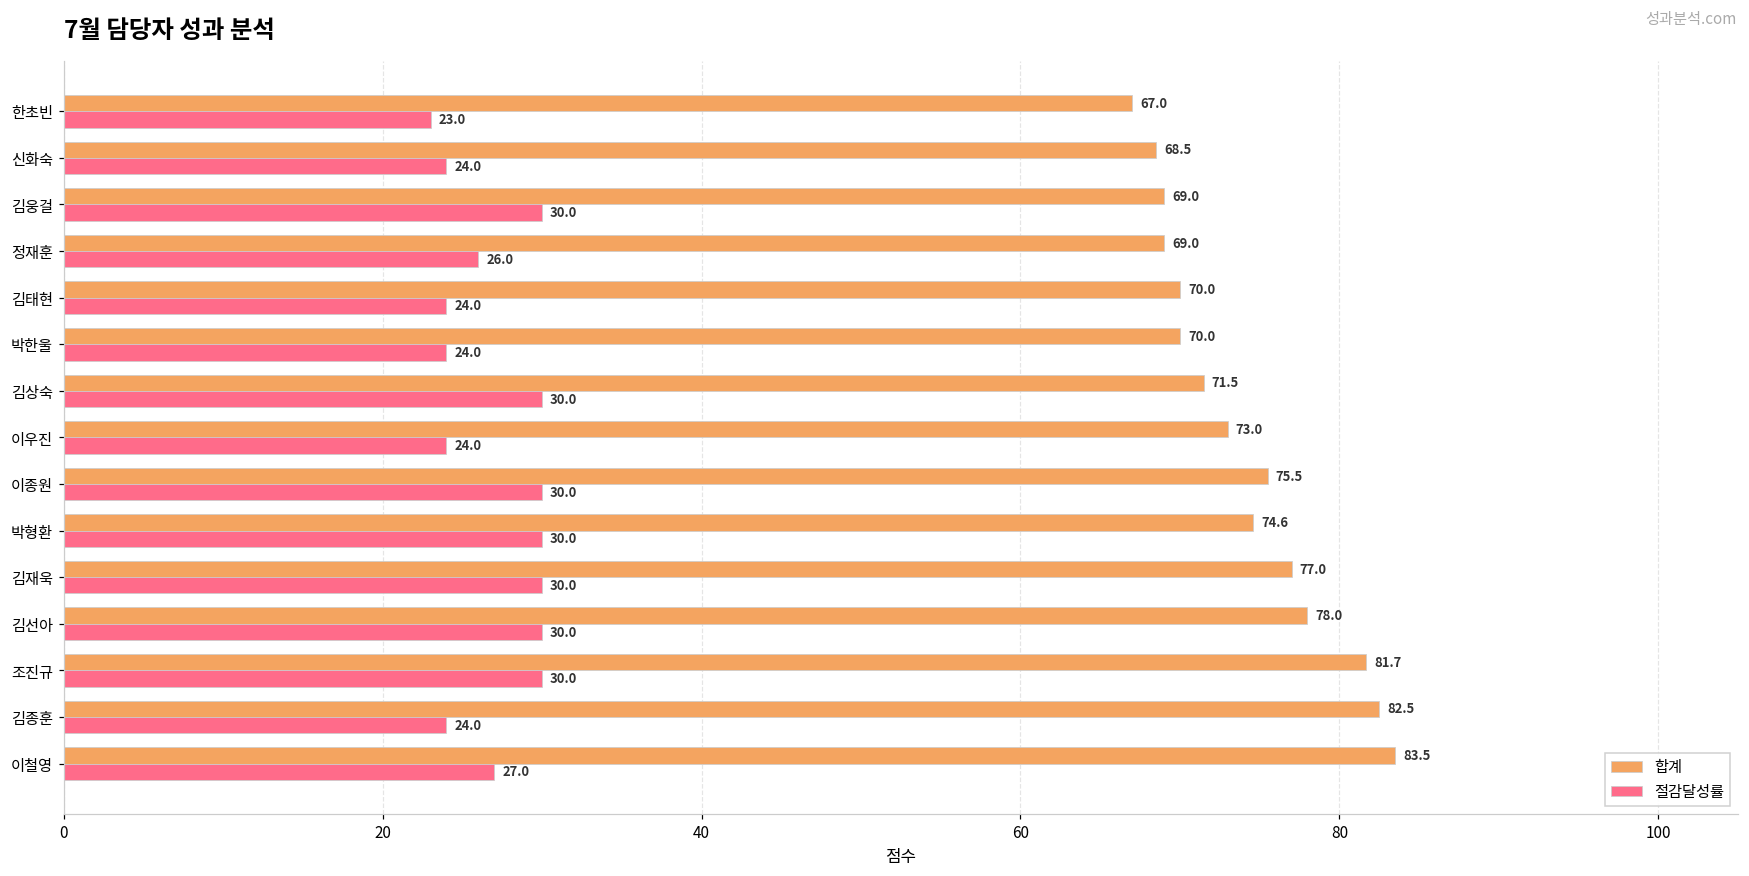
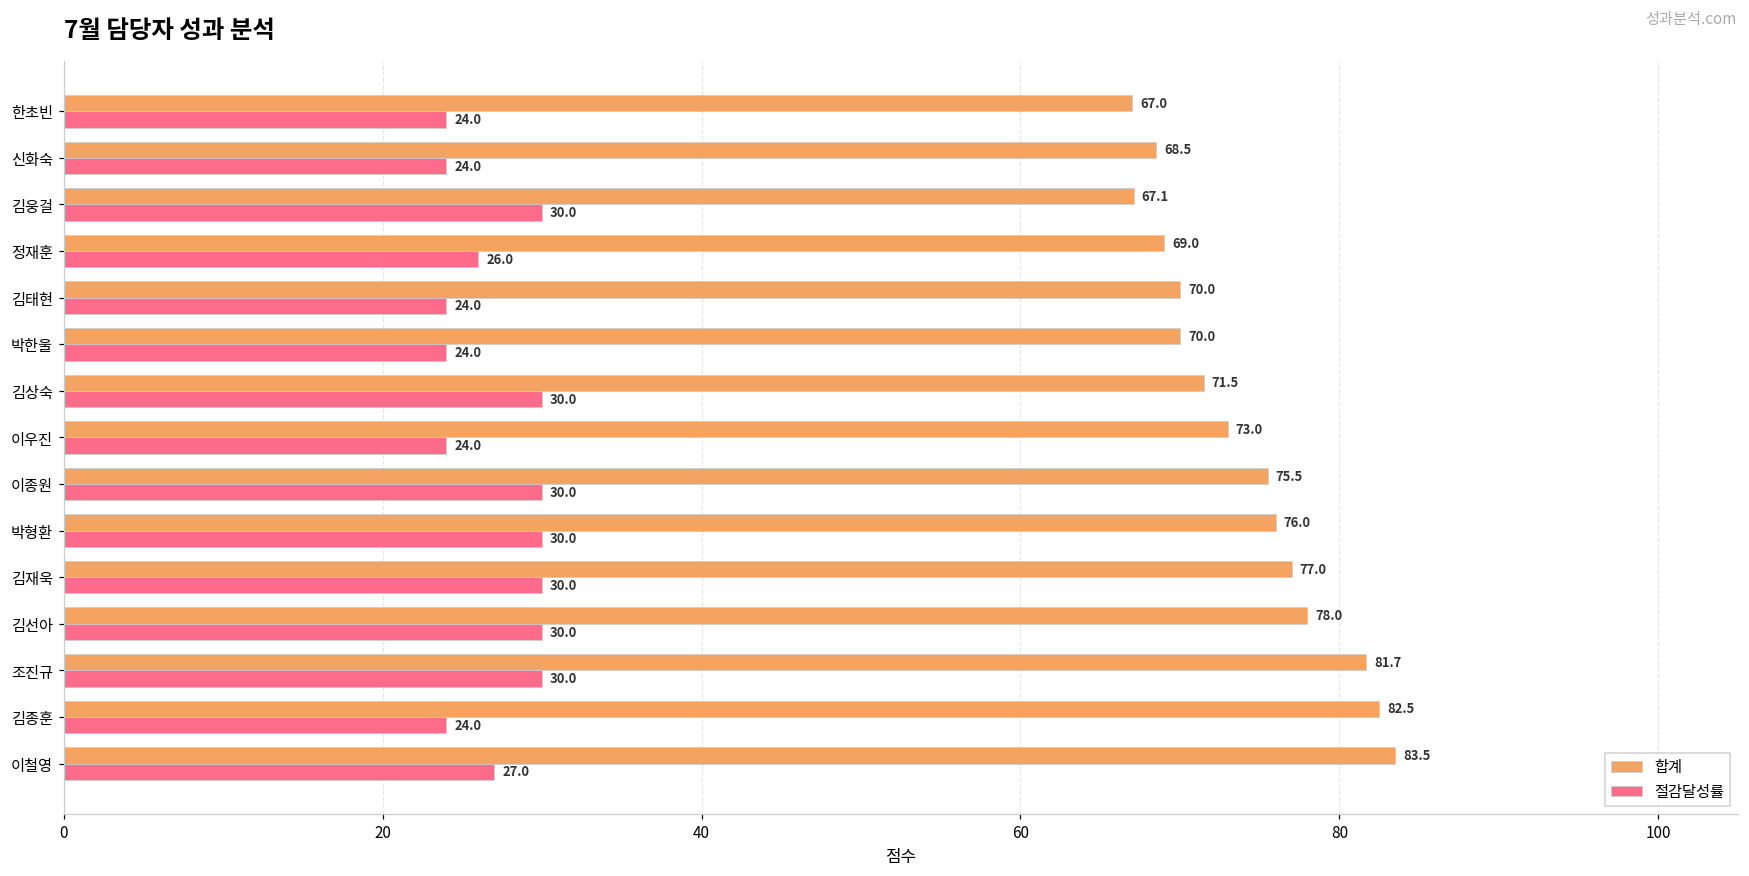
절감달성률, 한초빈: 23.0 -> 24.0
합계, 김웅걸: 69.0 -> 67.1
합계, 박형환: 74.6 -> 76.0
